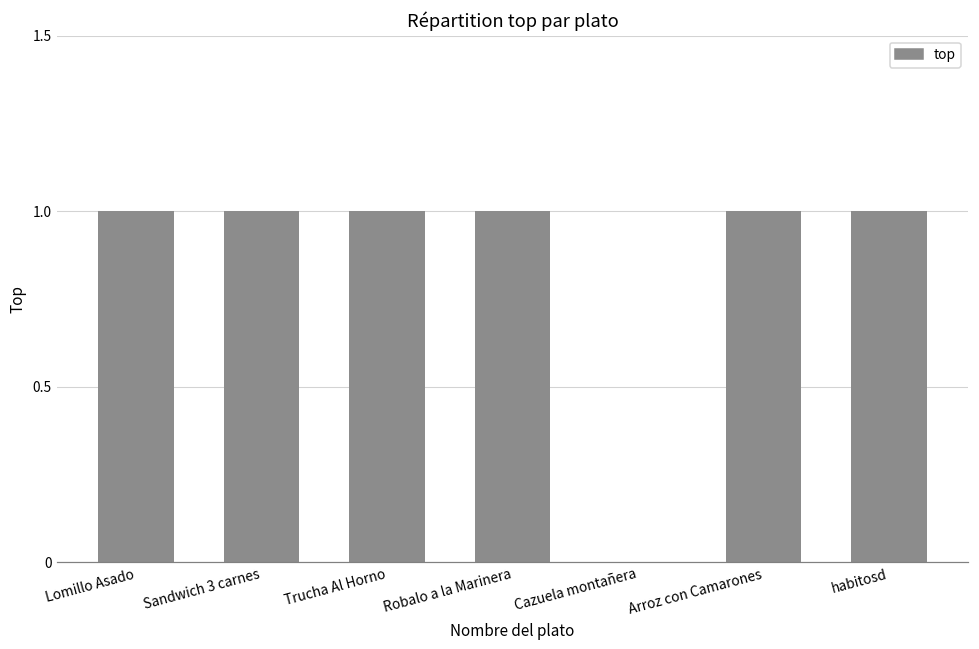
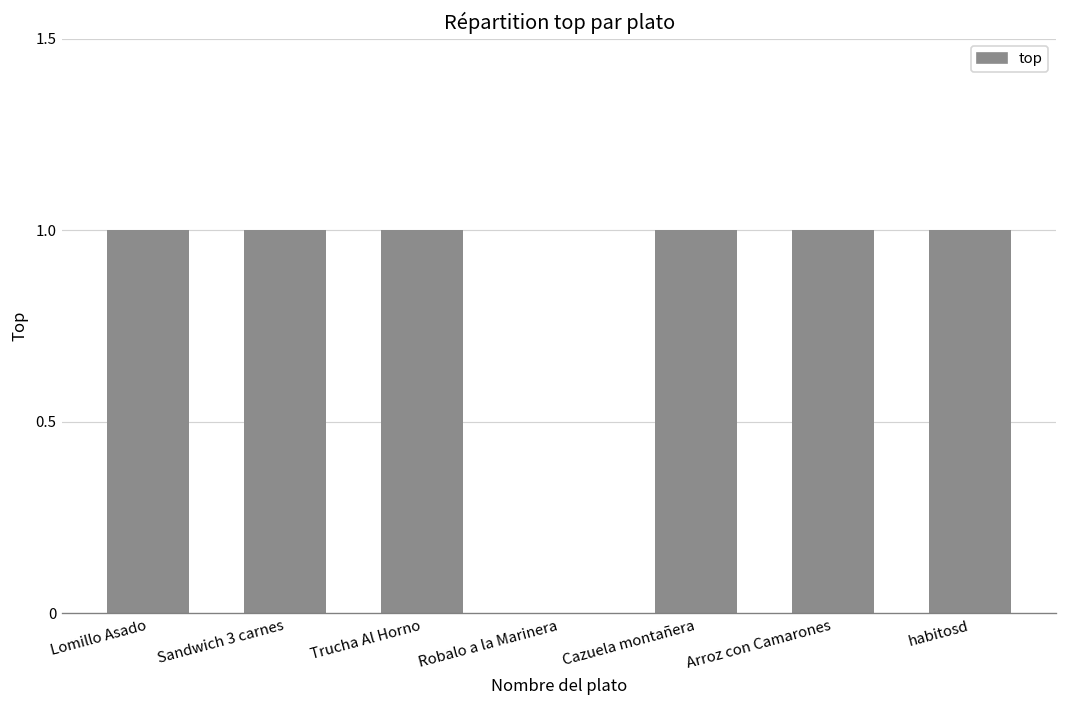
Robalo a la Marinera: 1 -> 0
Cazuela montañera: 0 -> 1
